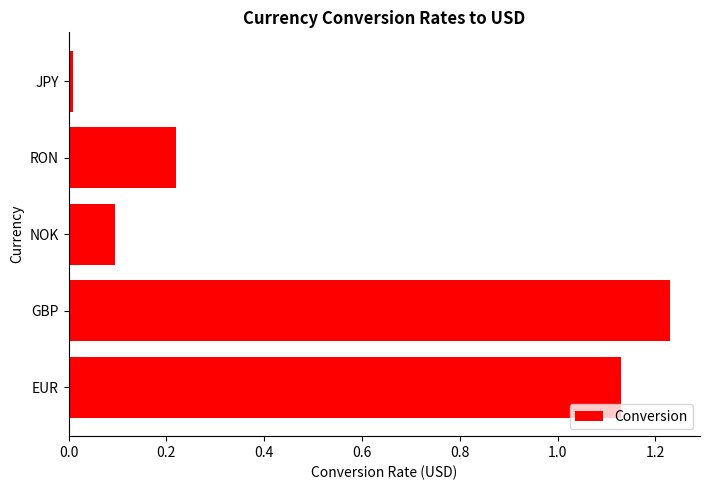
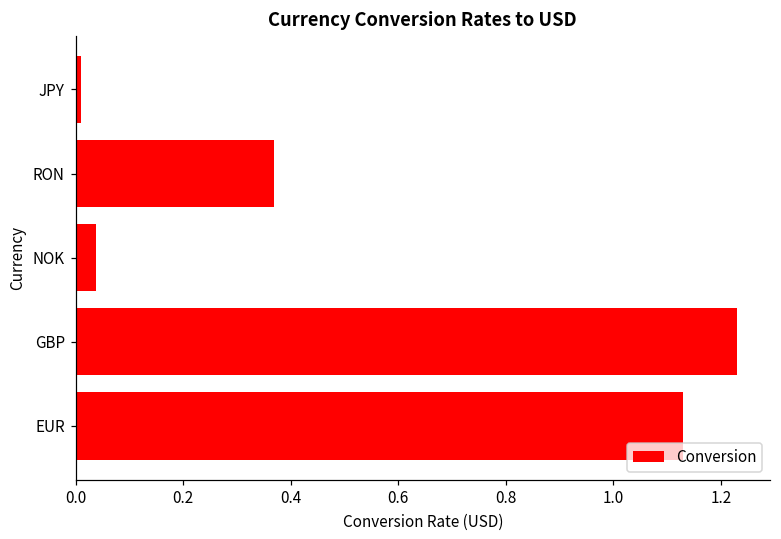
RON: 0.22 -> 0.37
NOK: 0.09 -> 0.04
